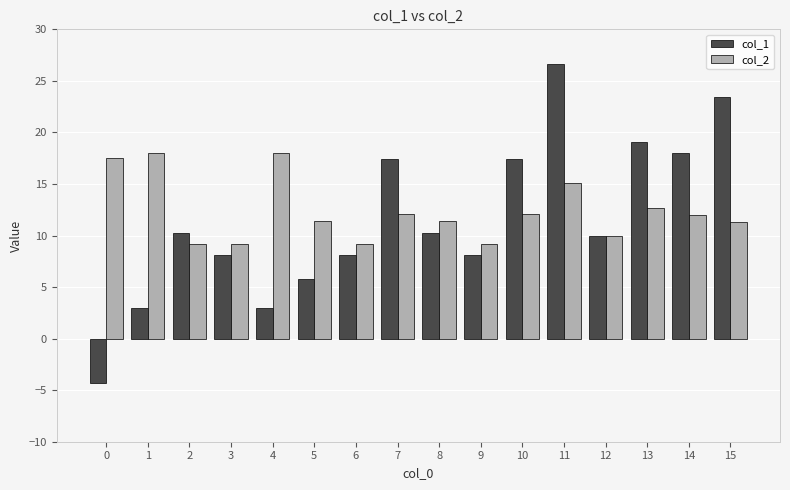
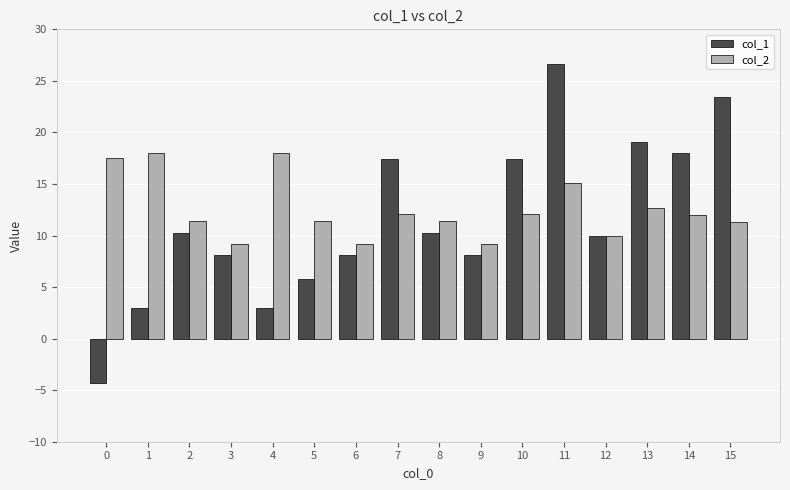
col_2, 2: 9.2 -> 11.4
